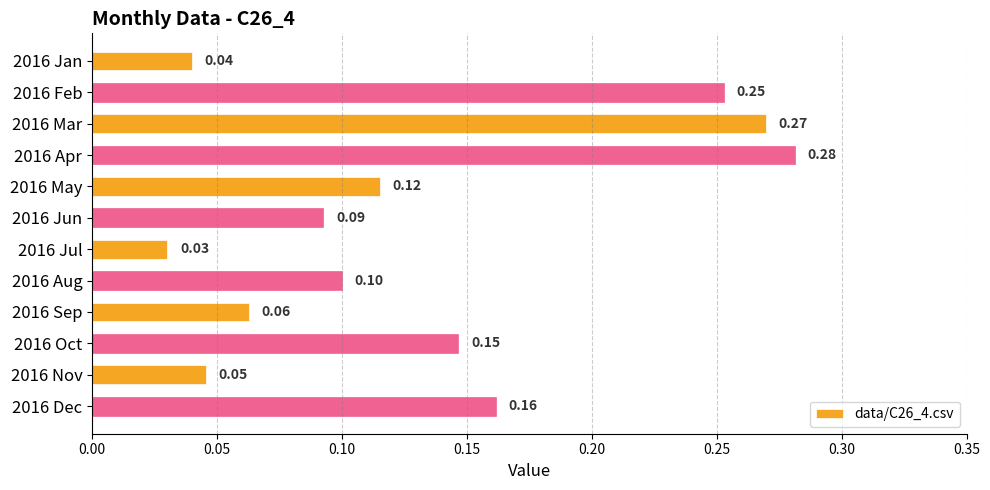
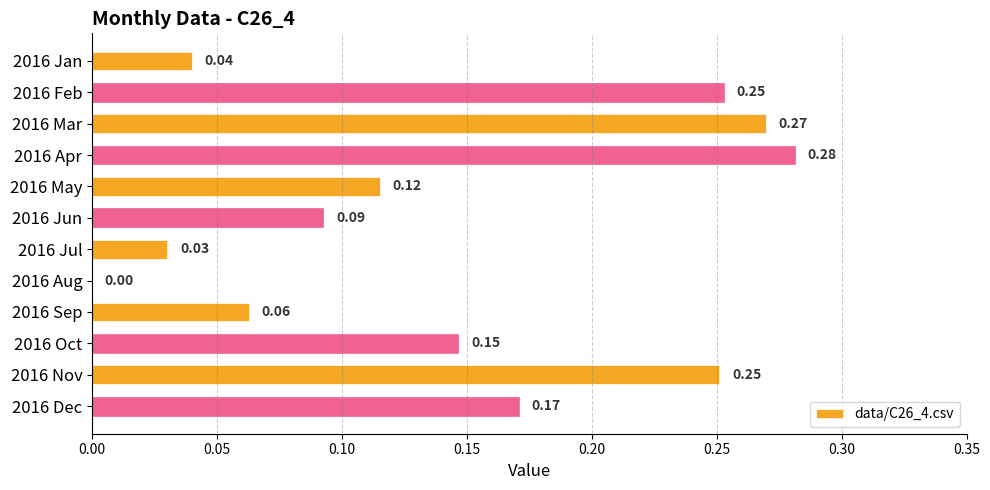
2016 Aug: 0.10 -> 0.00
2016 Nov: 0.05 -> 0.25
2016 Dec: 0.16 -> 0.17
